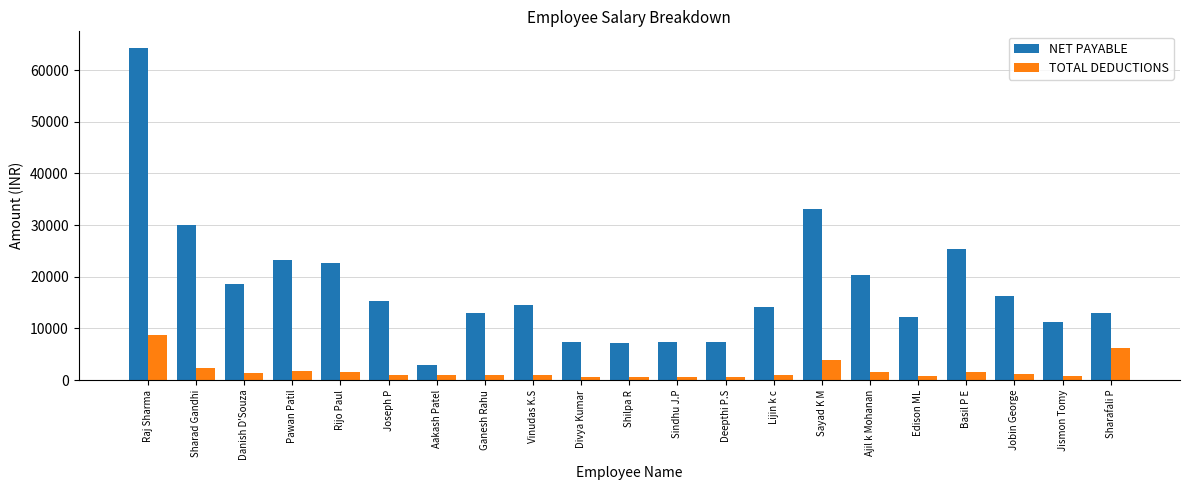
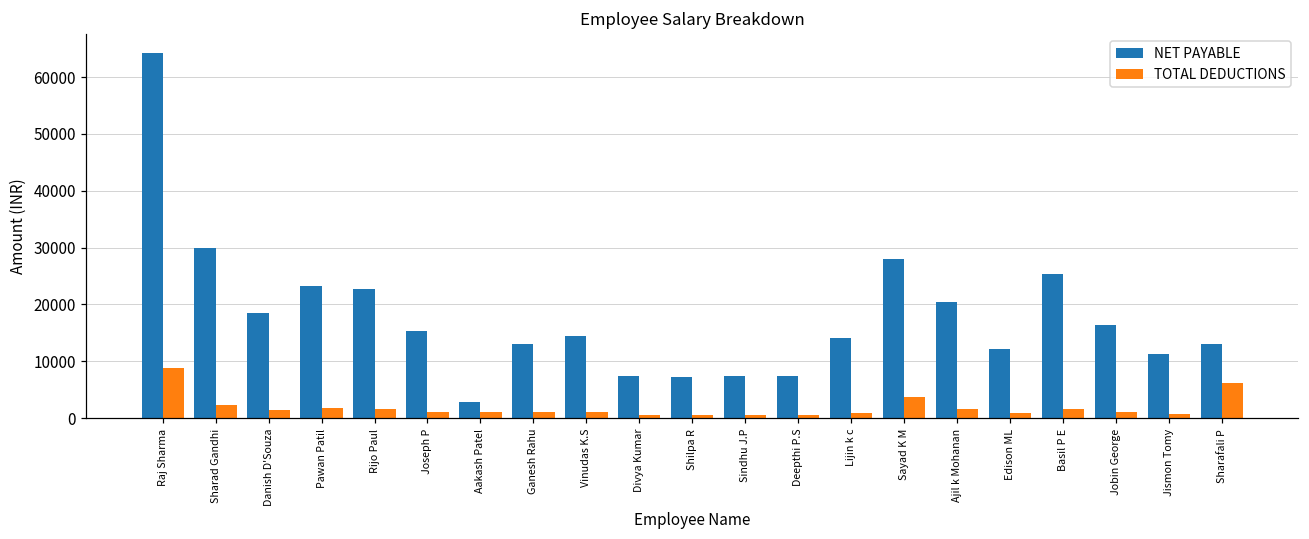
NET PAYABLE, Sayad K M: 33000 -> 28000
